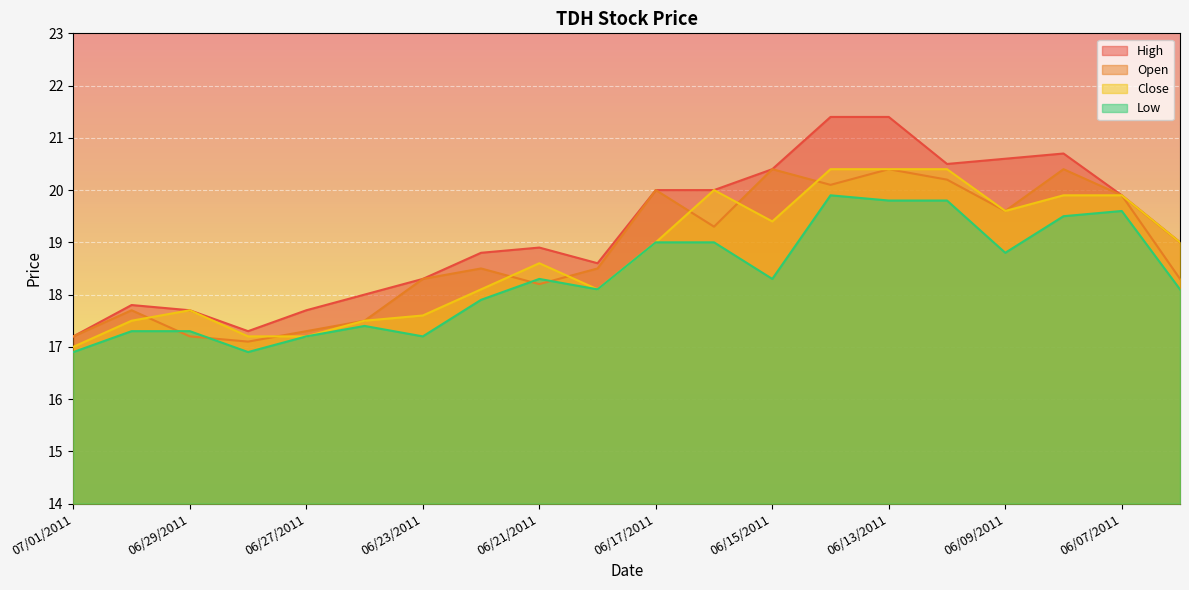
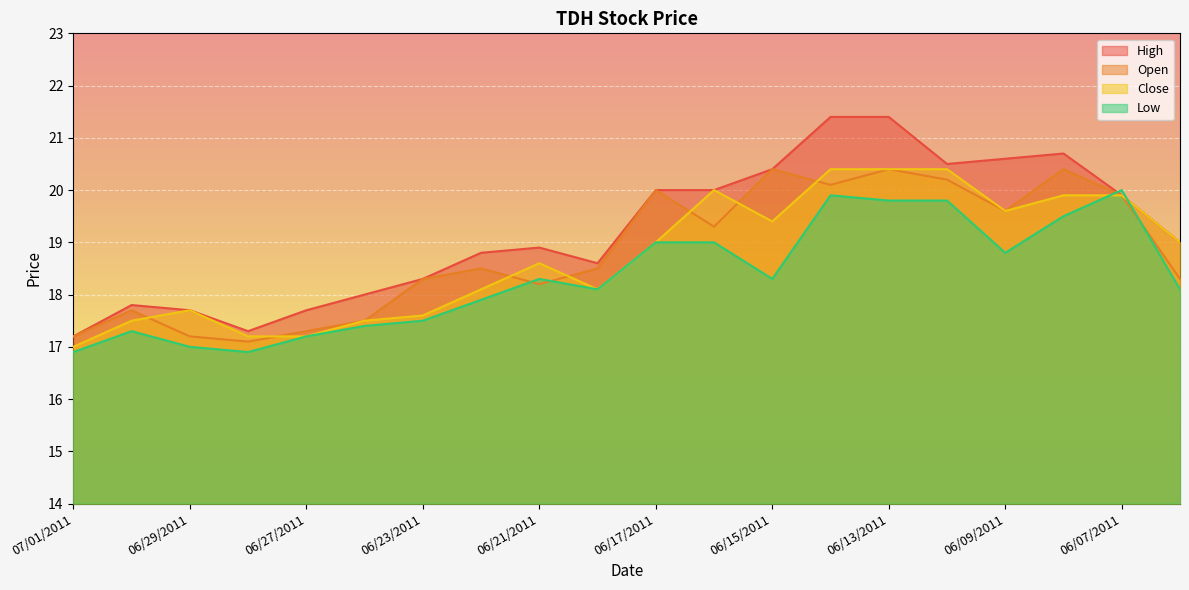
Low, 06/29/2011: 17.3 -> 17.0
Low, 06/23/2011: 17.2 -> 17.5
Low, 06/07/2011: 19.6 -> 20.0
